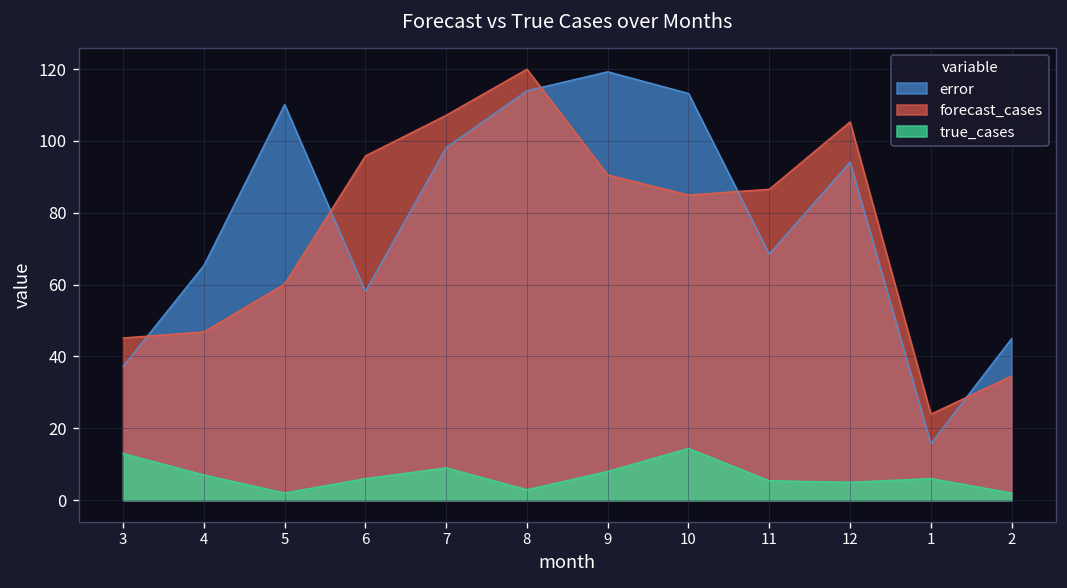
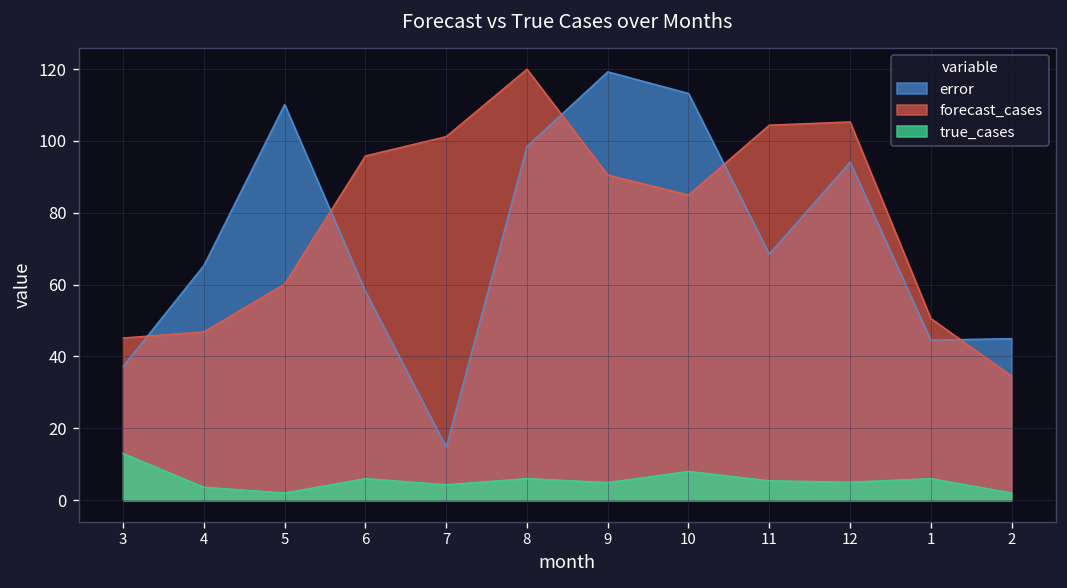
true_cases, 4: 7 -> 4
error, 7: 98 -> 15
forecast_cases, 7: 107 -> 101
true_cases, 7: 9 -> 4
error, 8: 114 -> 98
true_cases, 8: 3 -> 6
true_cases, 9: 8 -> 5
true_cases, 10: 14 -> 8
forecast_cases, 11: 87 -> 104
error, 1: 16 -> 45
forecast_cases, 1: 24 -> 51
